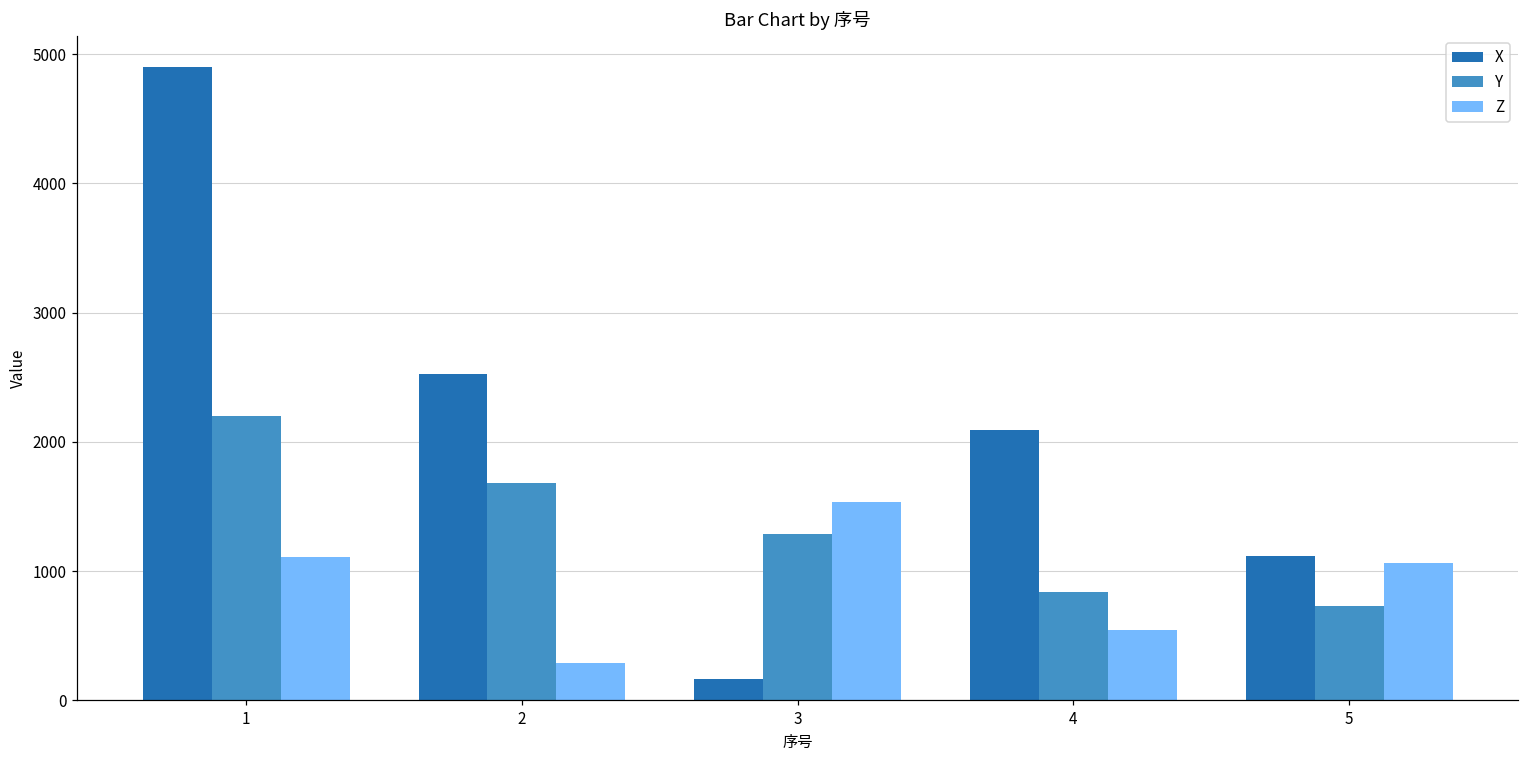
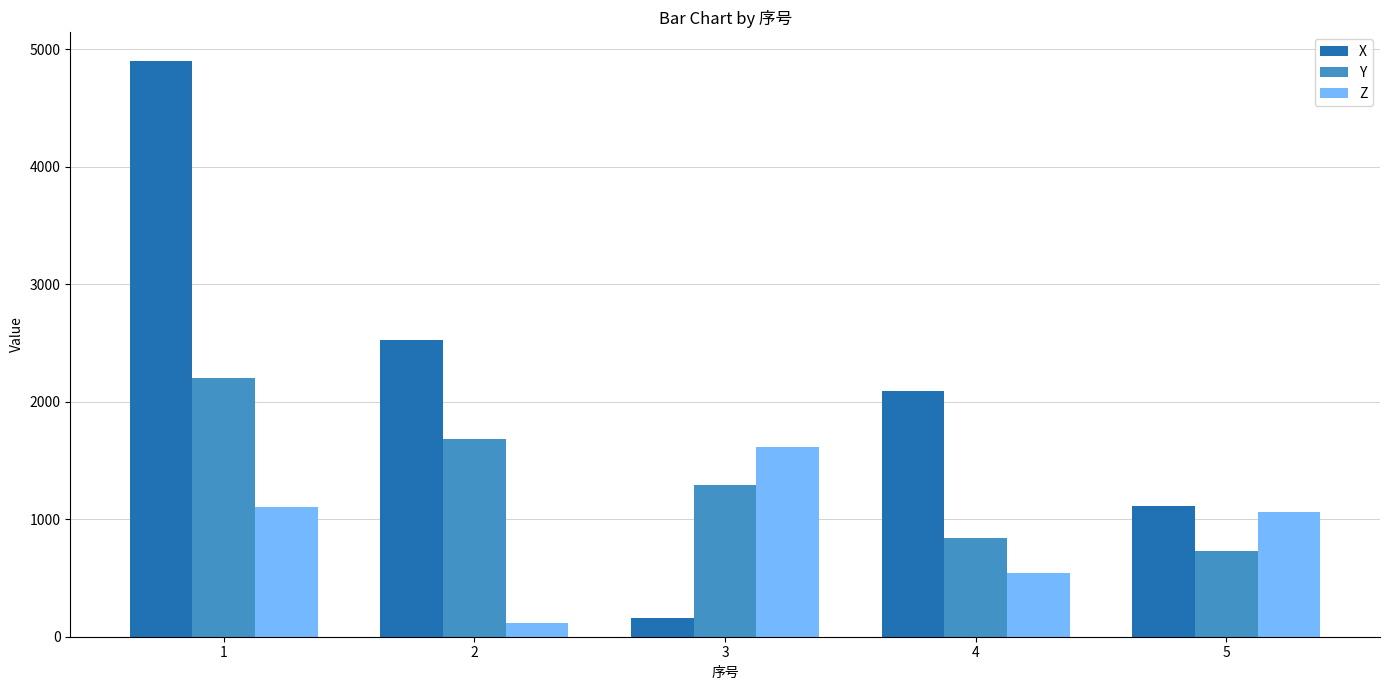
Z, 2: 290 -> 120
Z, 3: 1540 -> 1610
